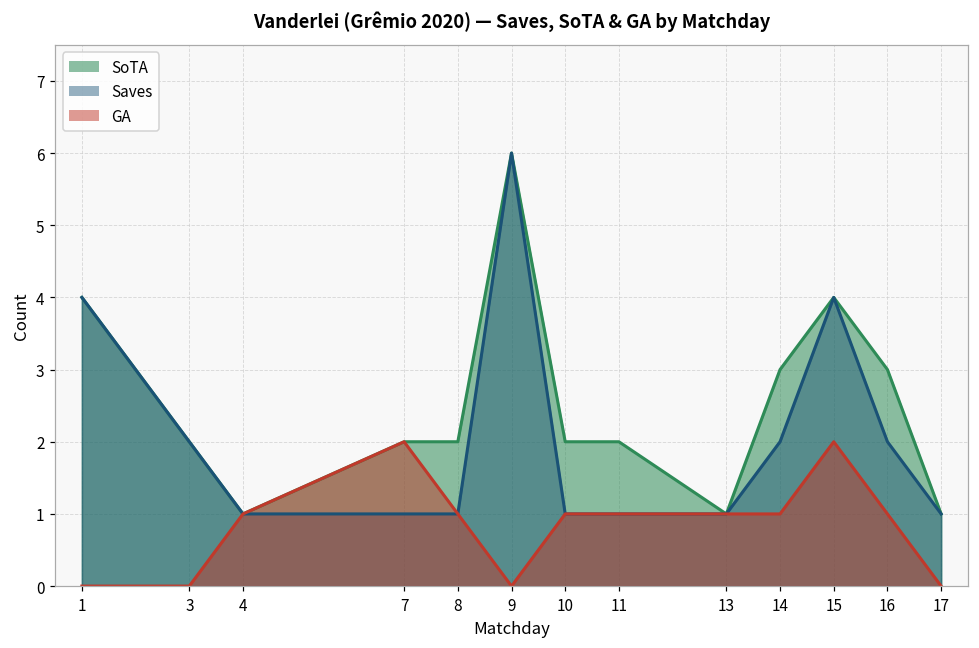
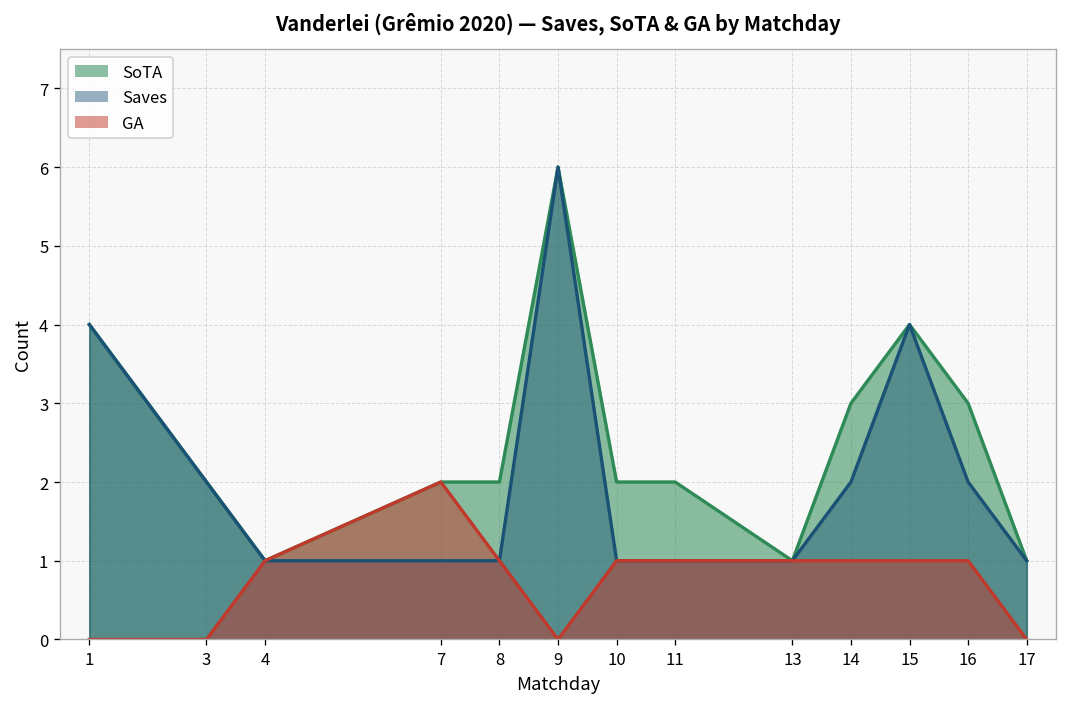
GA, 15: 2 -> 1
